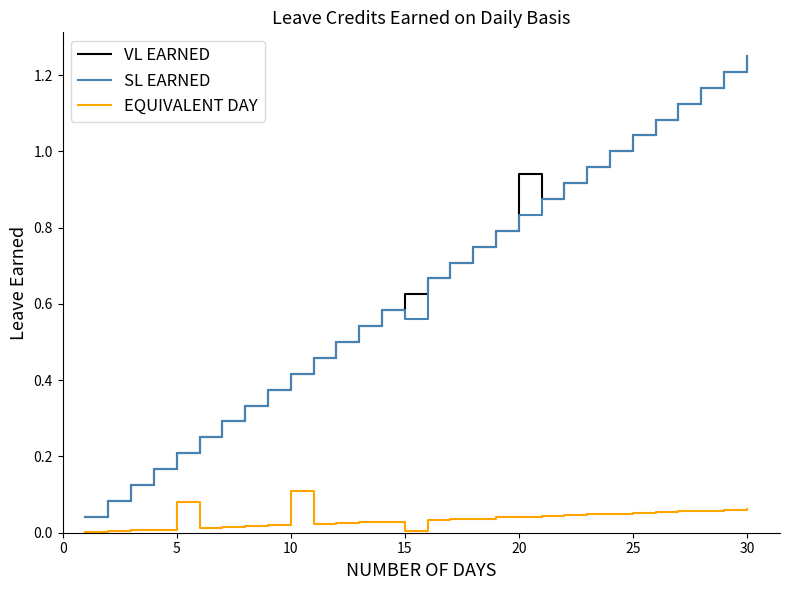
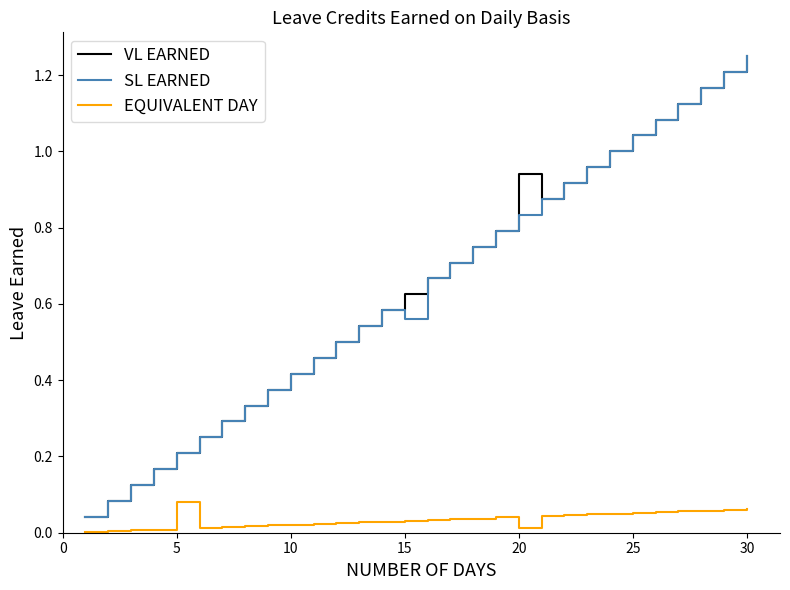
EQUIVALENT DAY, 10: 0.11 -> 0.02
EQUIVALENT DAY, 15: 0.01 -> 0.03
EQUIVALENT DAY, 20: 0.04 -> 0.01
